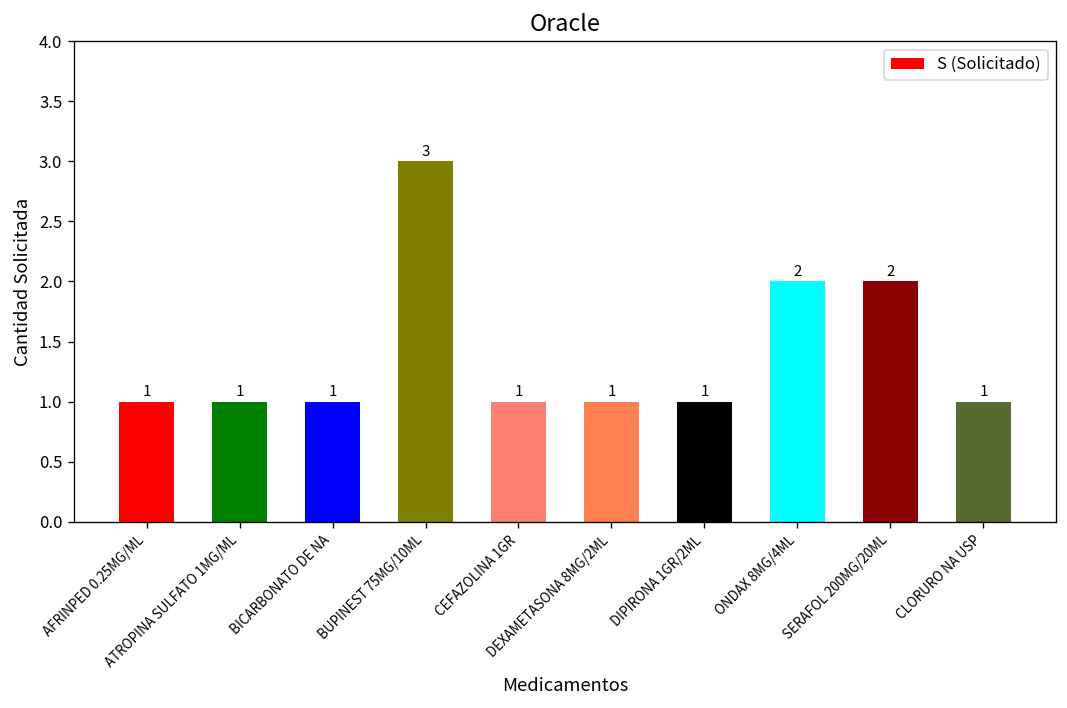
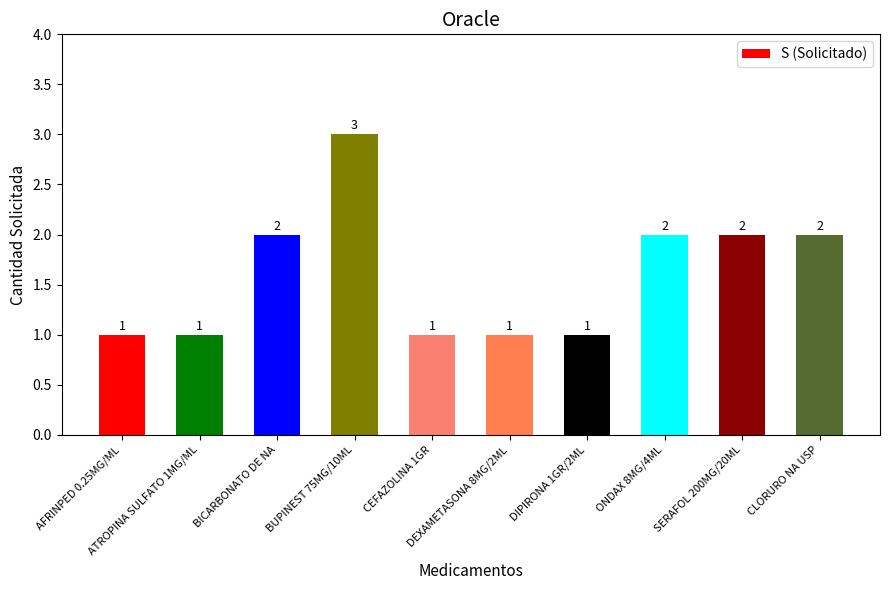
BICARBONATO DE NA: 1 -> 2
CLORURO NA USP: 1 -> 2
